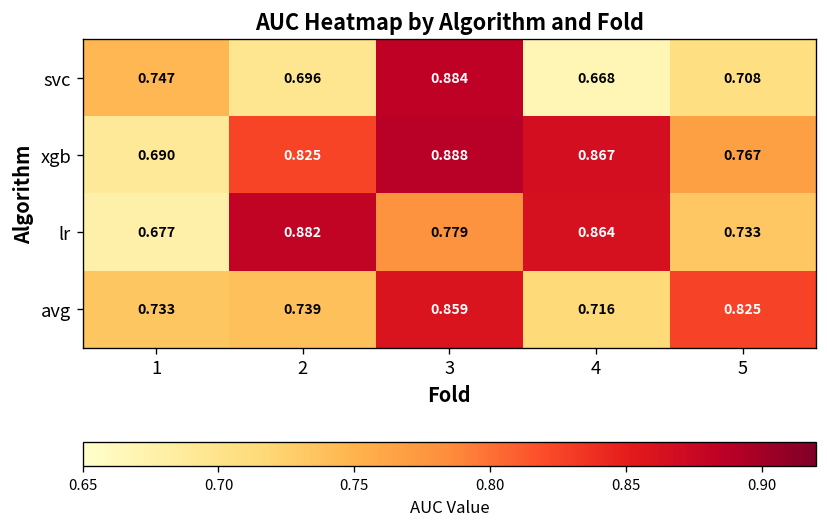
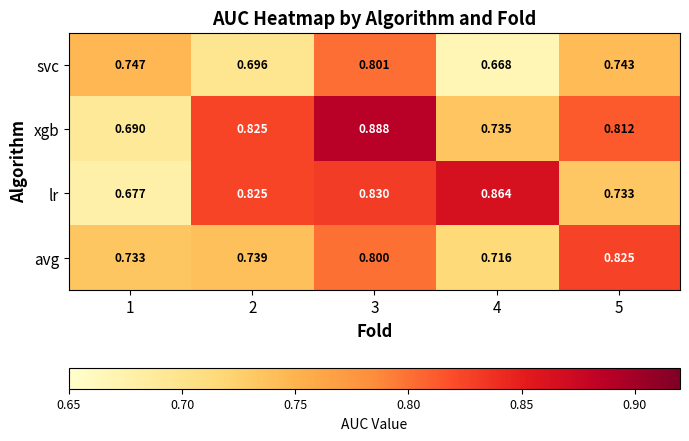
svc, 3: 0.884 -> 0.801
svc, 5: 0.708 -> 0.743
xgb, 4: 0.867 -> 0.735
xgb, 5: 0.767 -> 0.812
lr, 2: 0.882 -> 0.825
lr, 3: 0.779 -> 0.830
avg, 3: 0.859 -> 0.800
